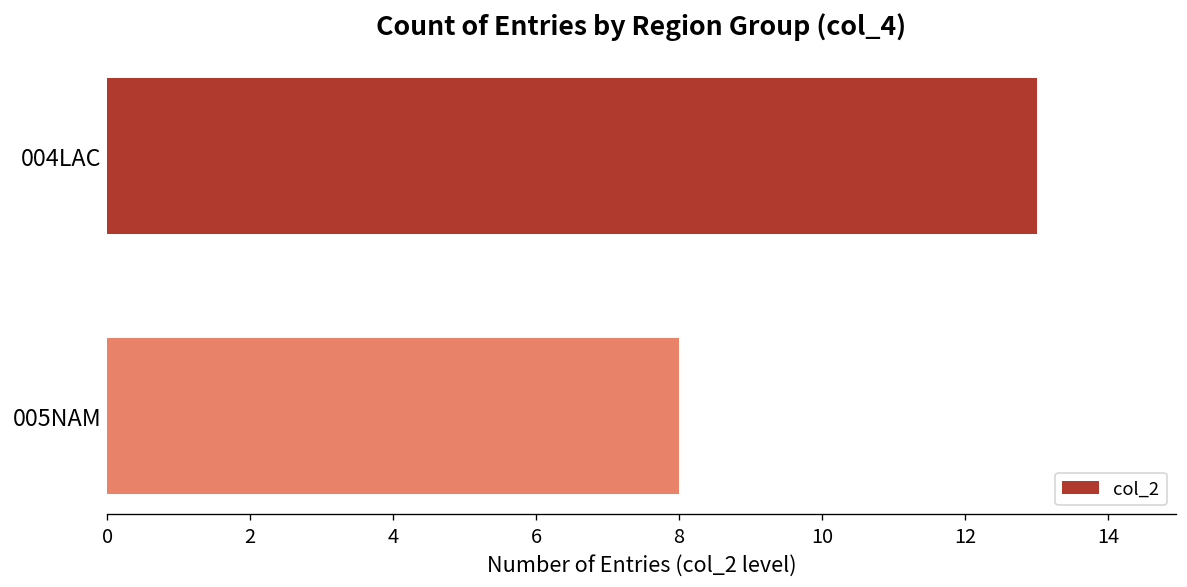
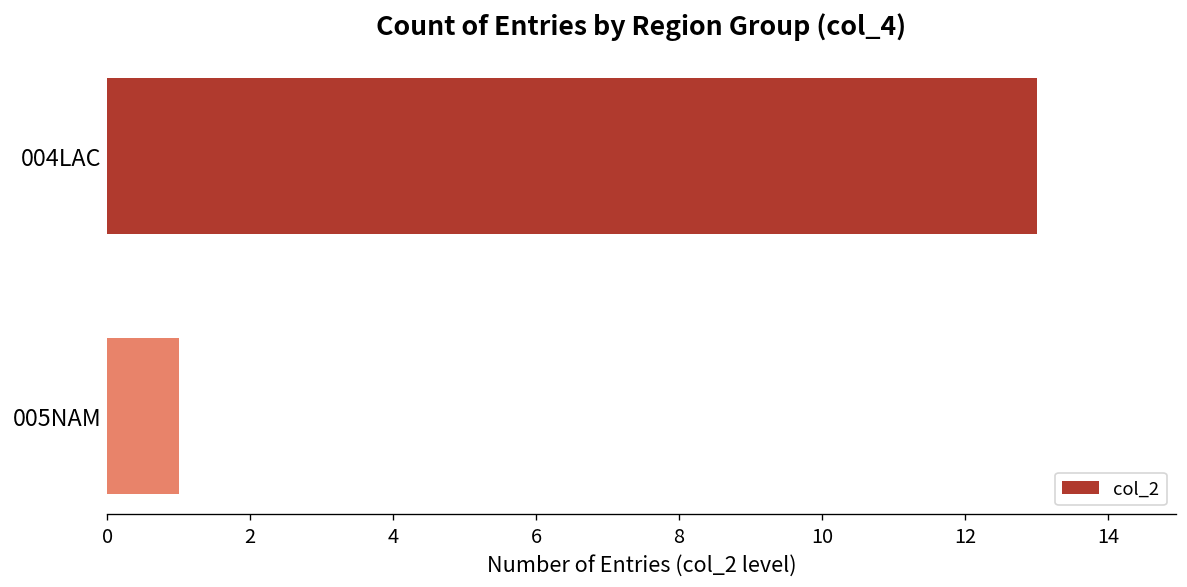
005NAM: 8 -> 1
